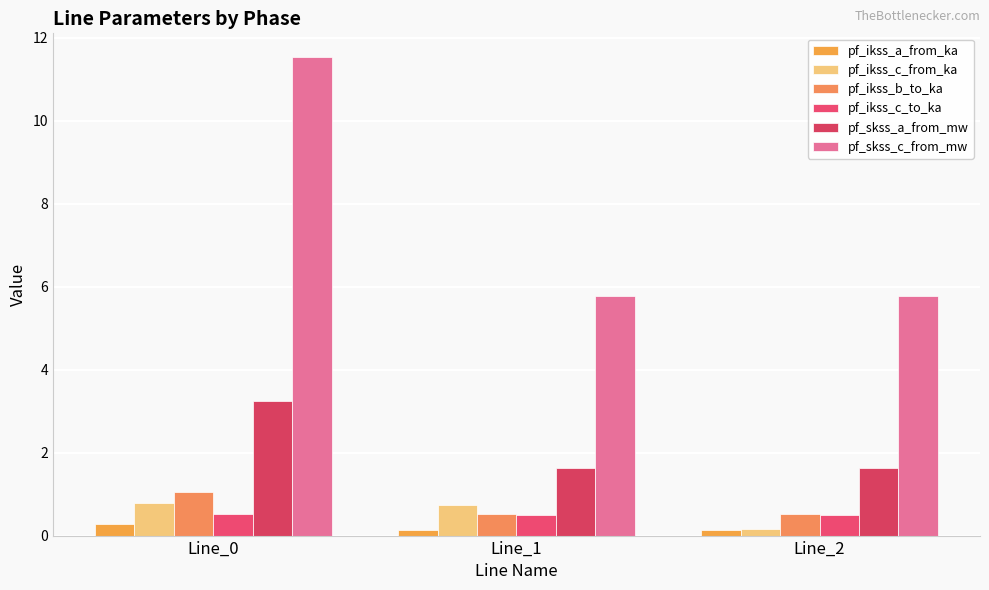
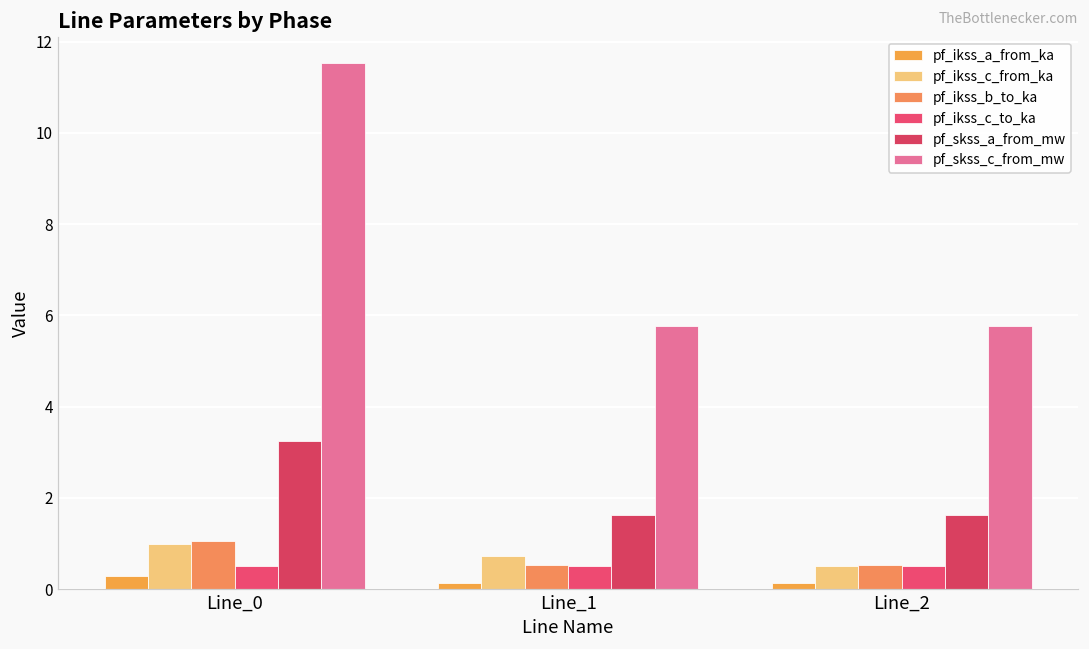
pf_ikss_c_from_ka, Line_0: 0.8 -> 1.0
pf_ikss_c_from_ka, Line_2: 0.2 -> 0.5
